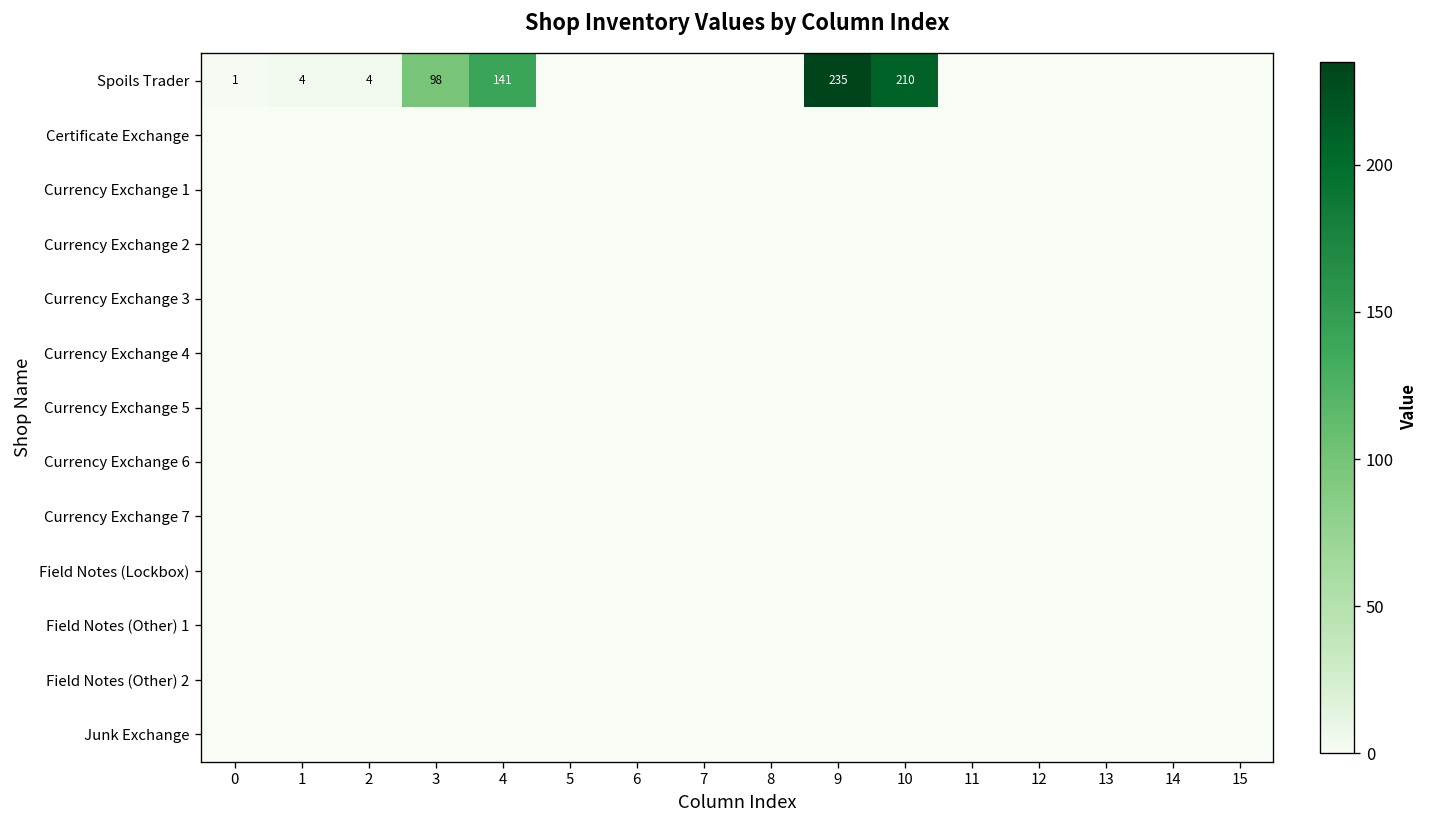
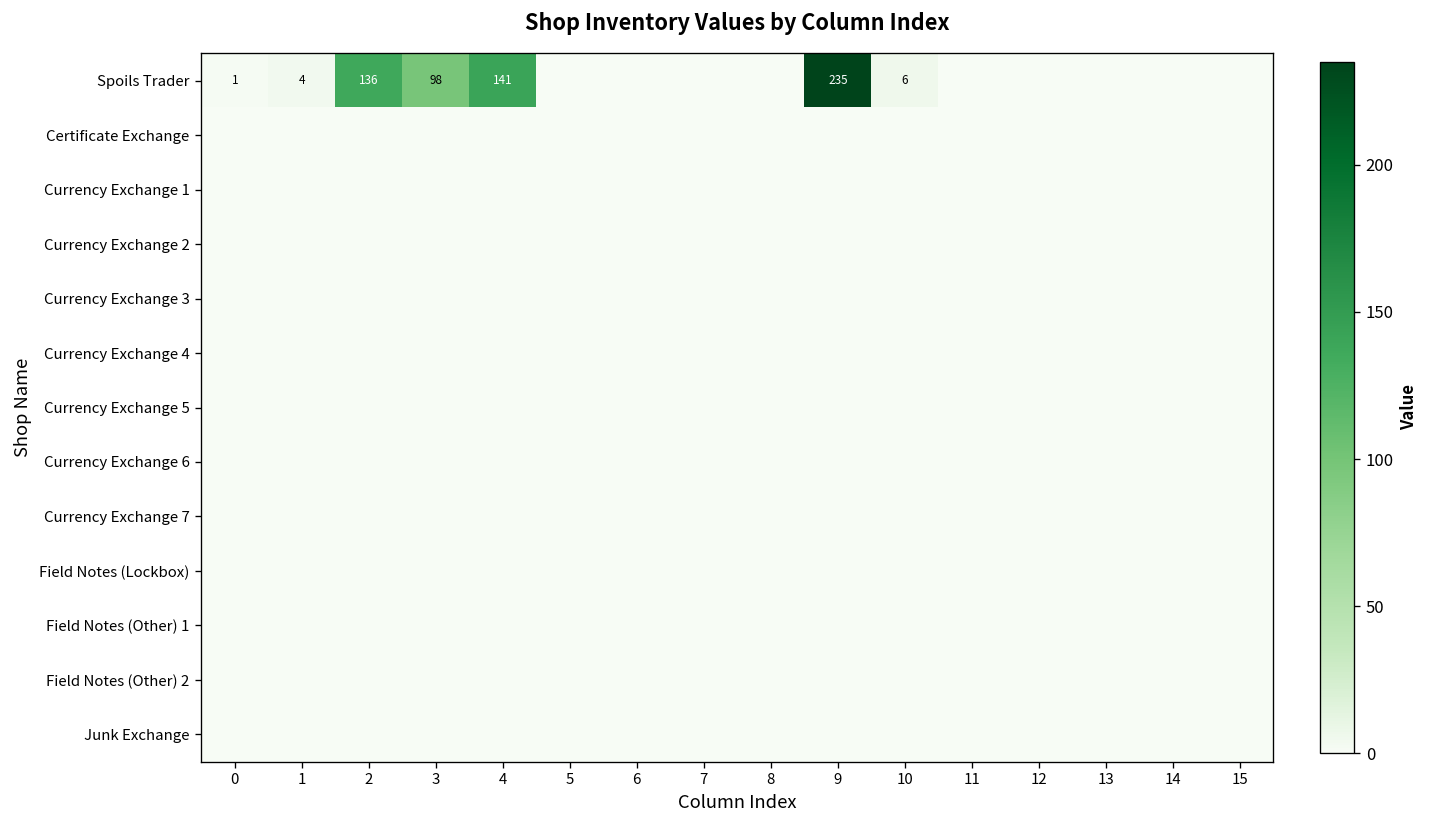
Spoils Trader, 2: 4 -> 136
Spoils Trader, 10: 210 -> 6
